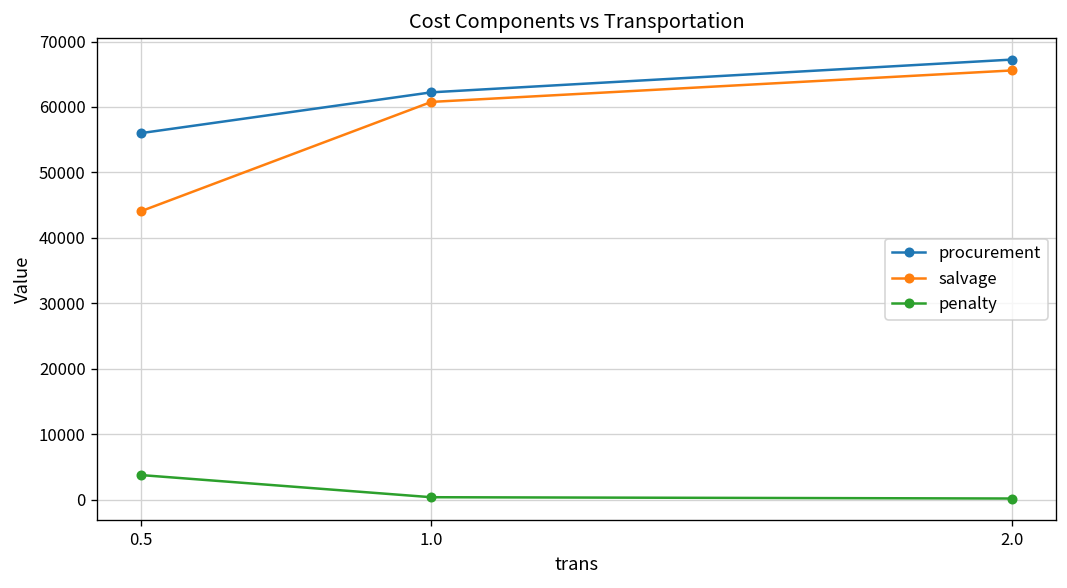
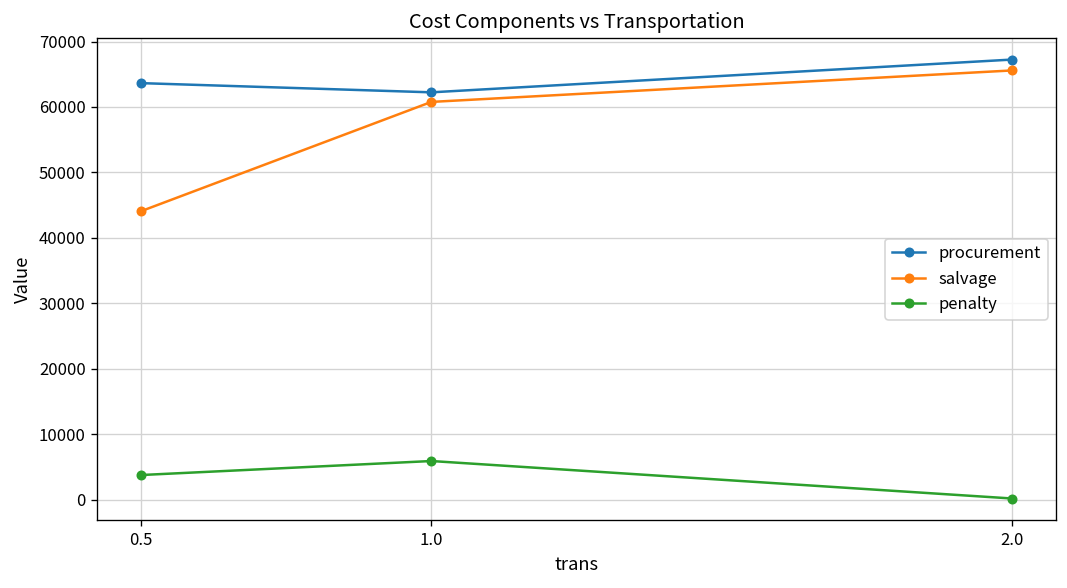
procurement, 0.5: 56000 -> 64000
penalty, 1.0: 0 -> 6000
